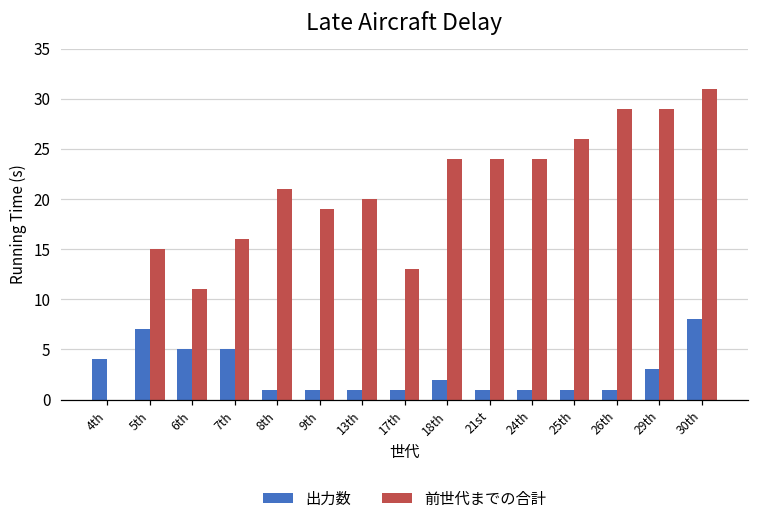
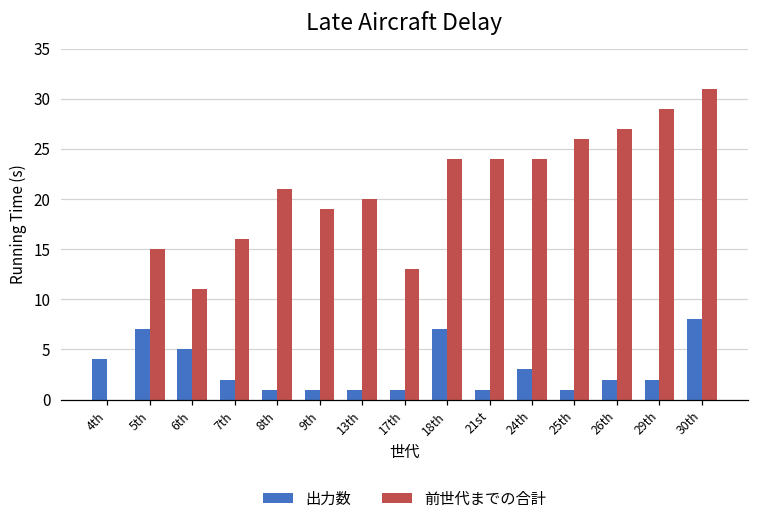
出力数, 7th: 5 -> 2
出力数, 18th: 2 -> 7
出力数, 24th: 1 -> 3
出力数, 26th: 1 -> 2
前世代までの合計, 26th: 29 -> 27
出力数, 29th: 3 -> 2
